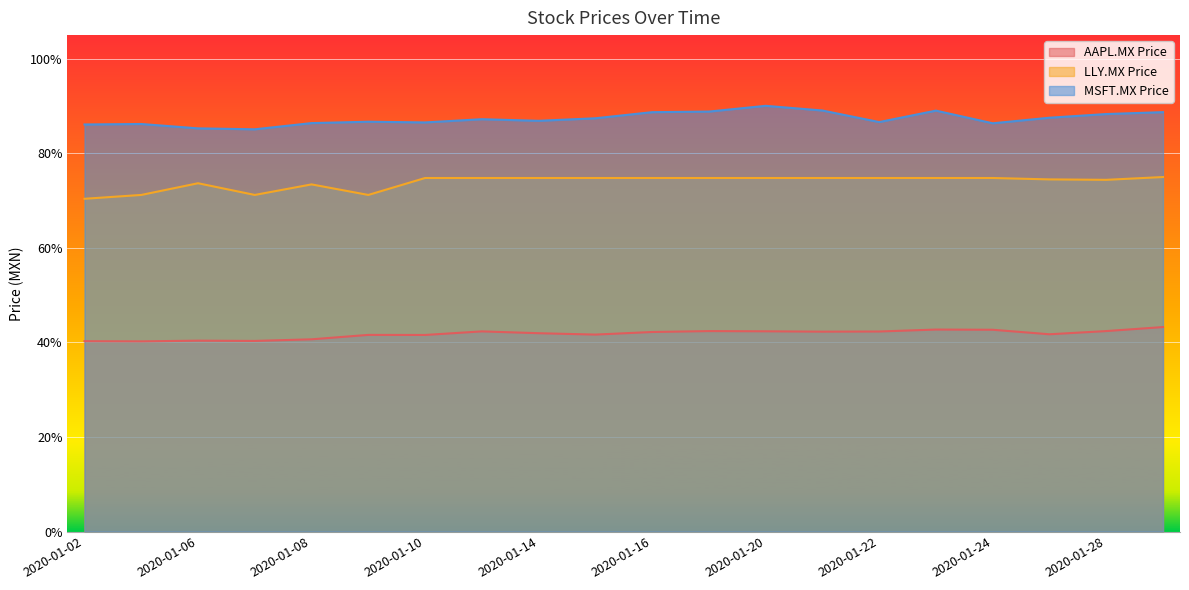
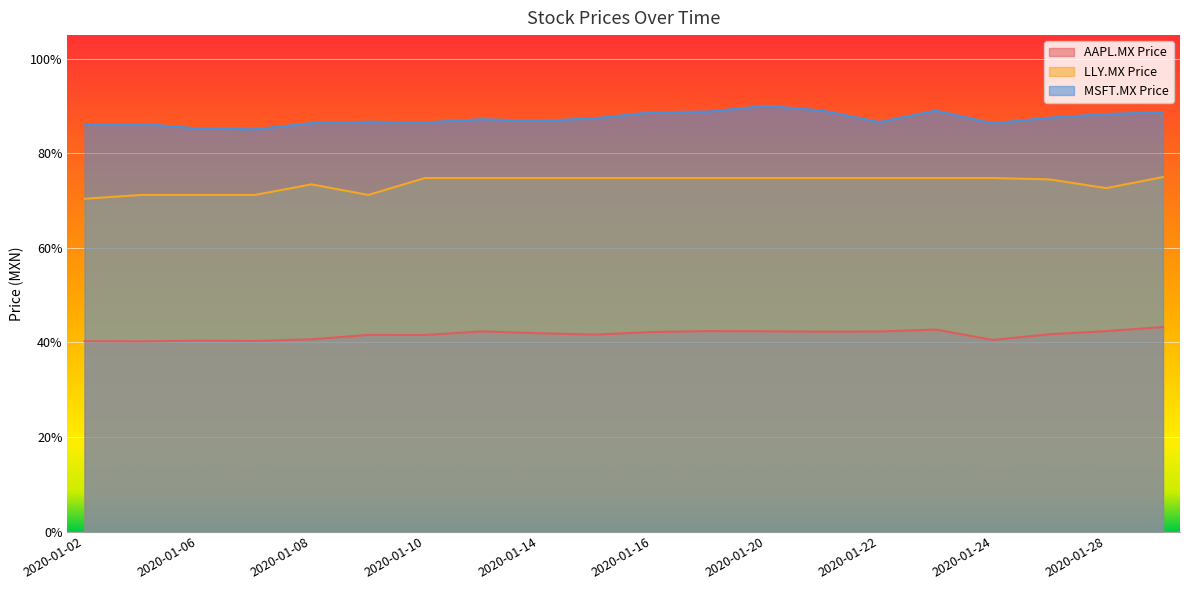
LLY.MX Price, 2020-01-06: 74% -> 71%
AAPL.MX Price, 2020-01-24: 43% -> 41%
LLY.MX Price, 2020-01-28: 74% -> 73%
